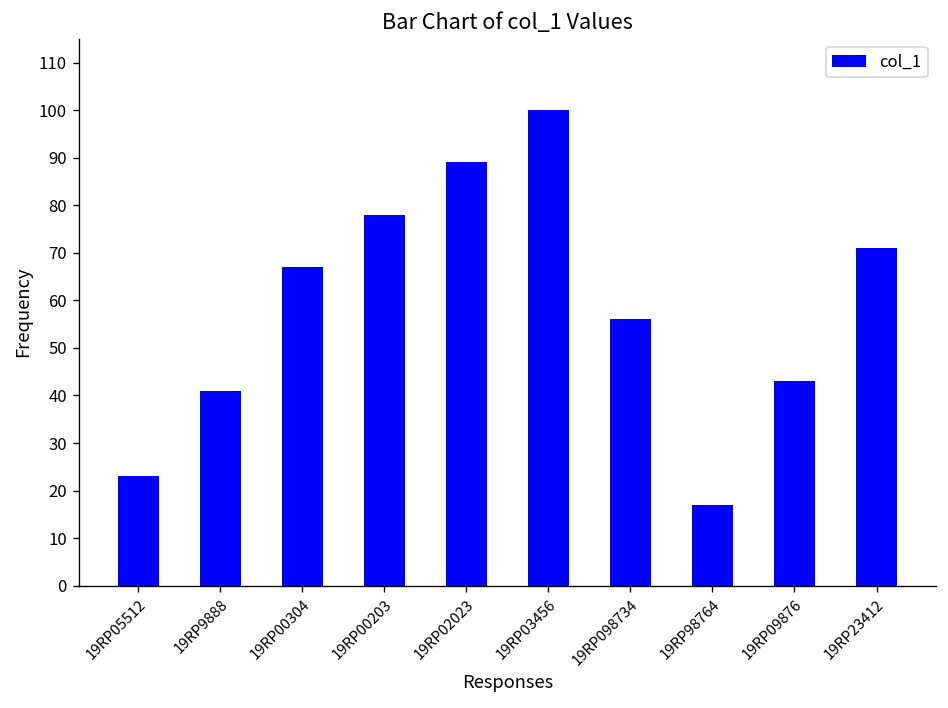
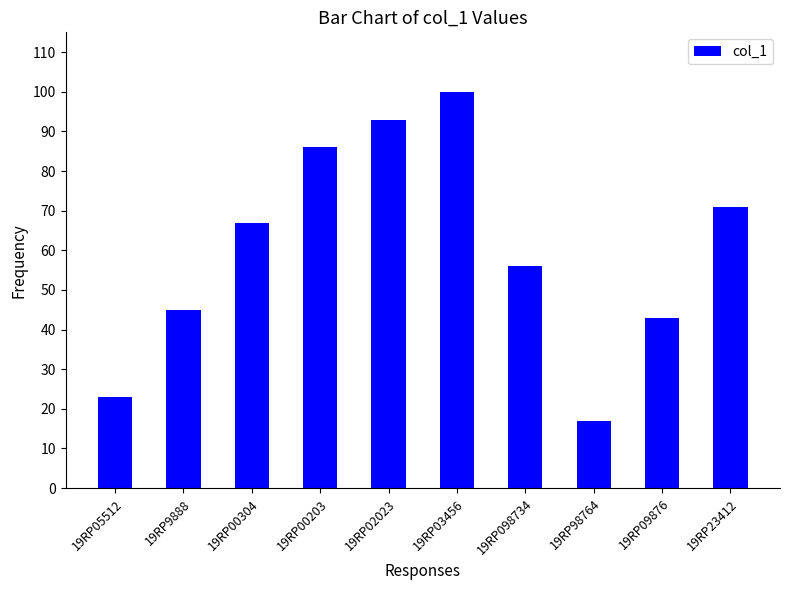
19RP9888: 41 -> 45
19RP00203: 78 -> 86
19RP02023: 89 -> 93
